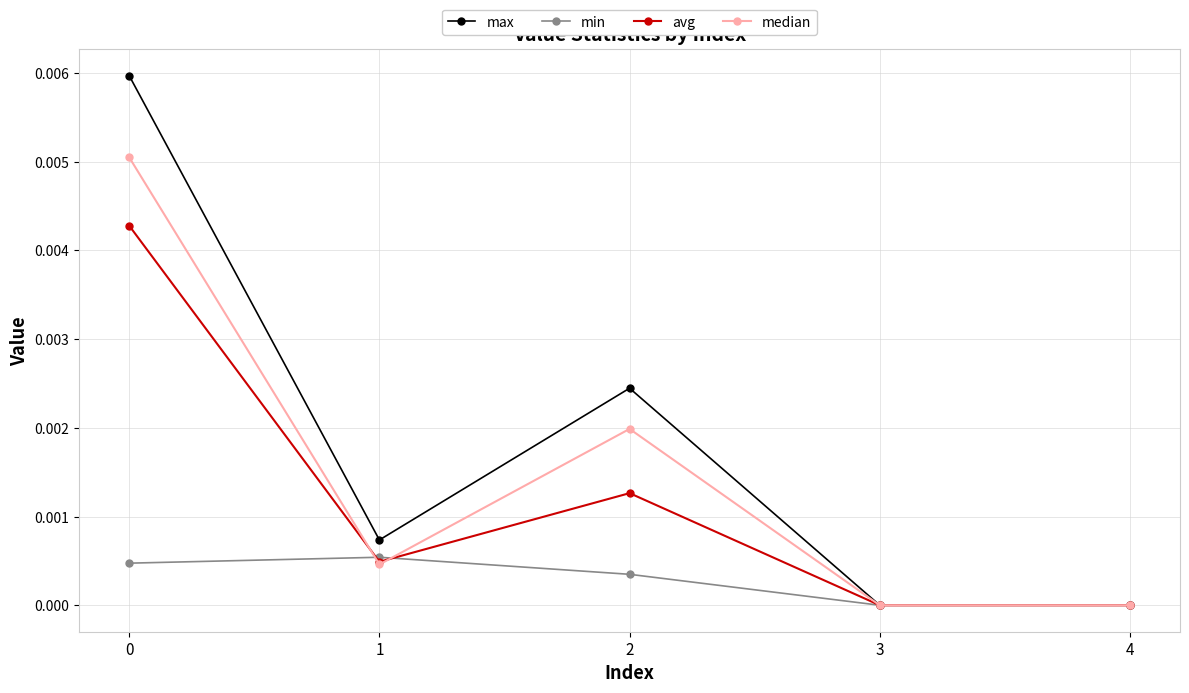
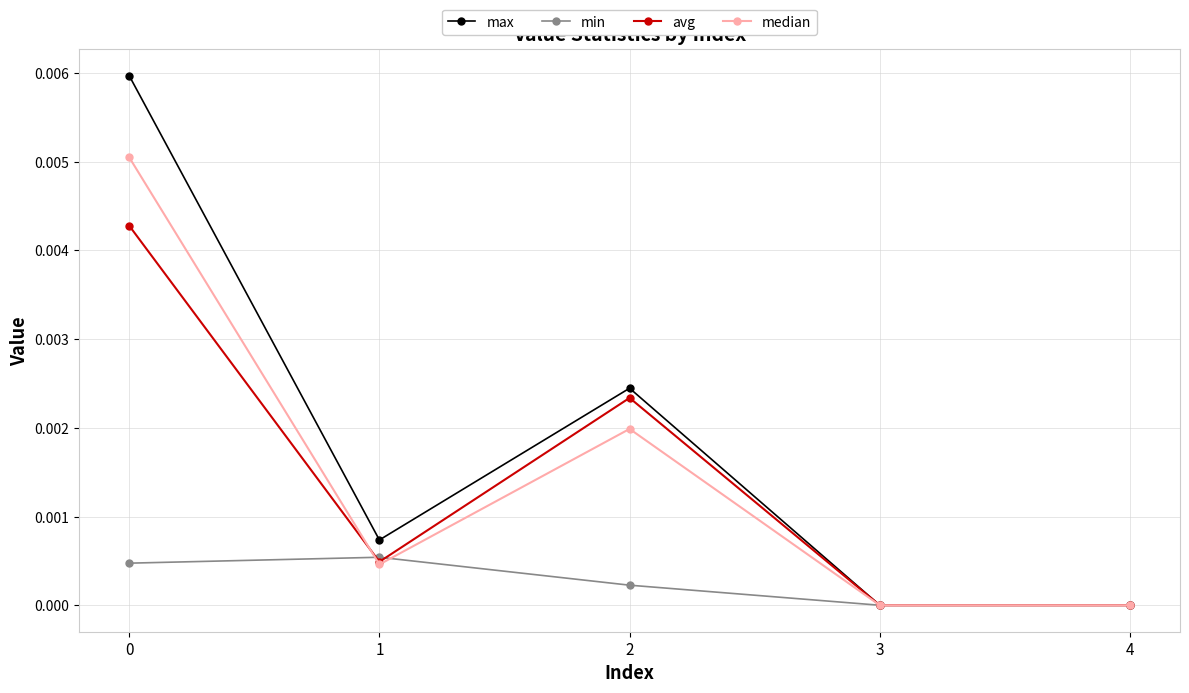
min, 2: 0.0003 -> 0.0002
avg, 2: 0.0013 -> 0.0023
